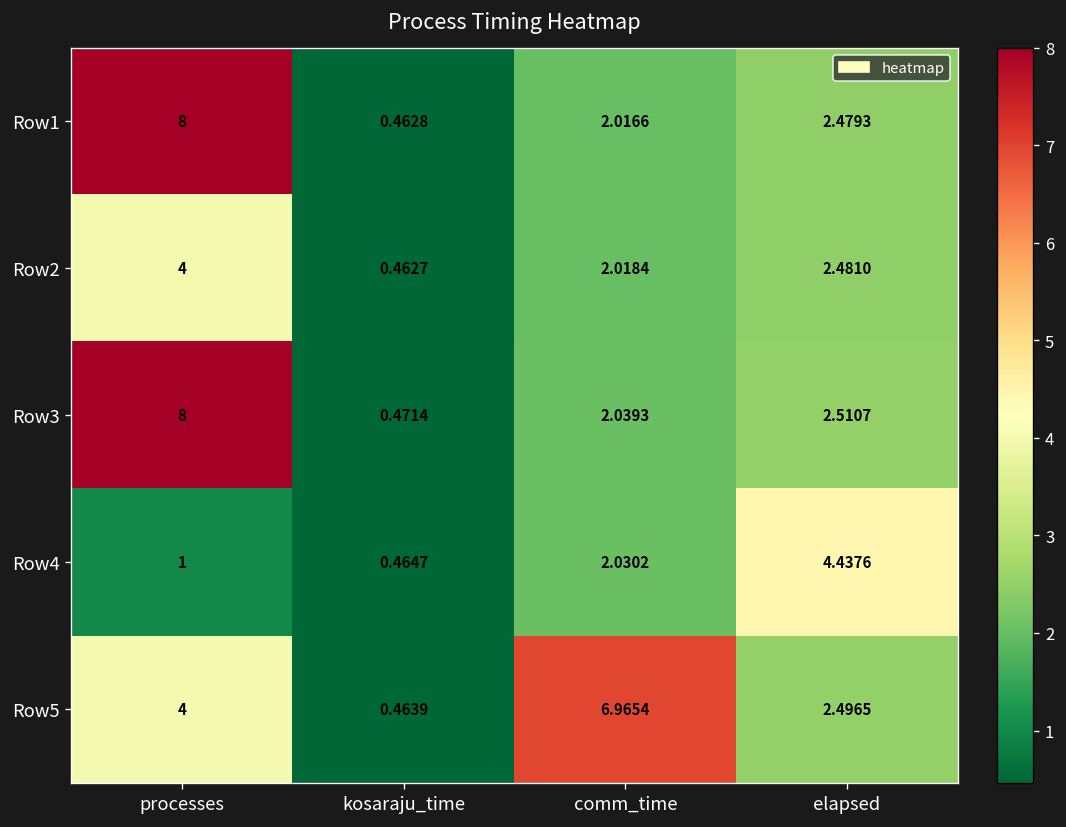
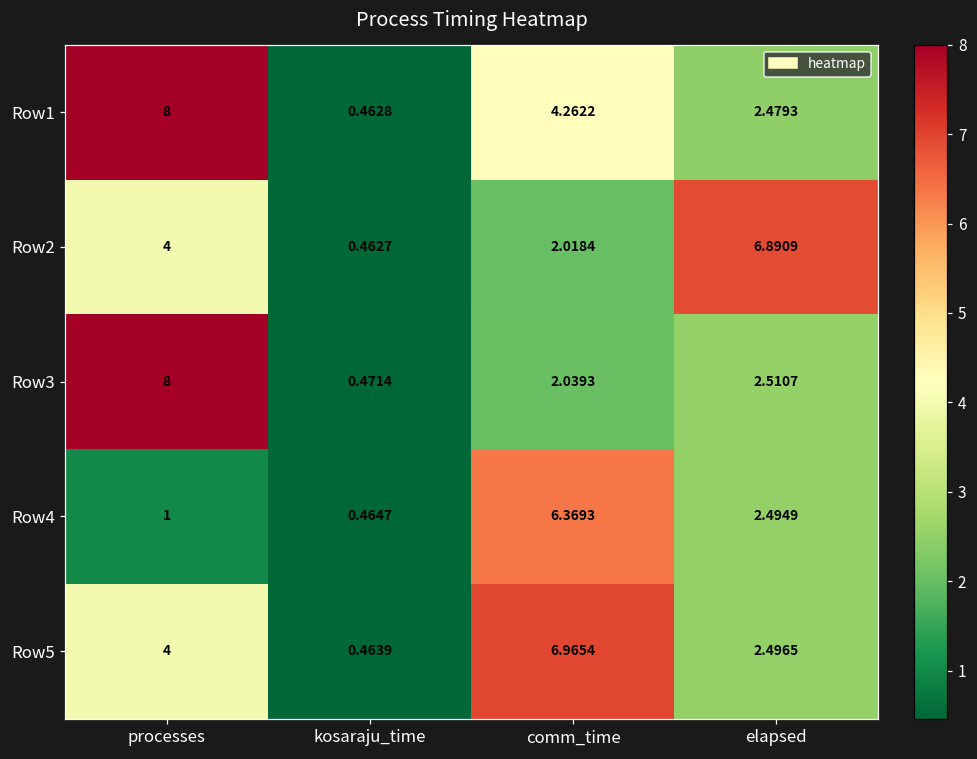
Row1, comm_time: 2.0166 -> 4.2622
Row2, elapsed: 2.4810 -> 6.8909
Row4, comm_time: 2.0302 -> 6.3693
Row4, elapsed: 4.4376 -> 2.4949
